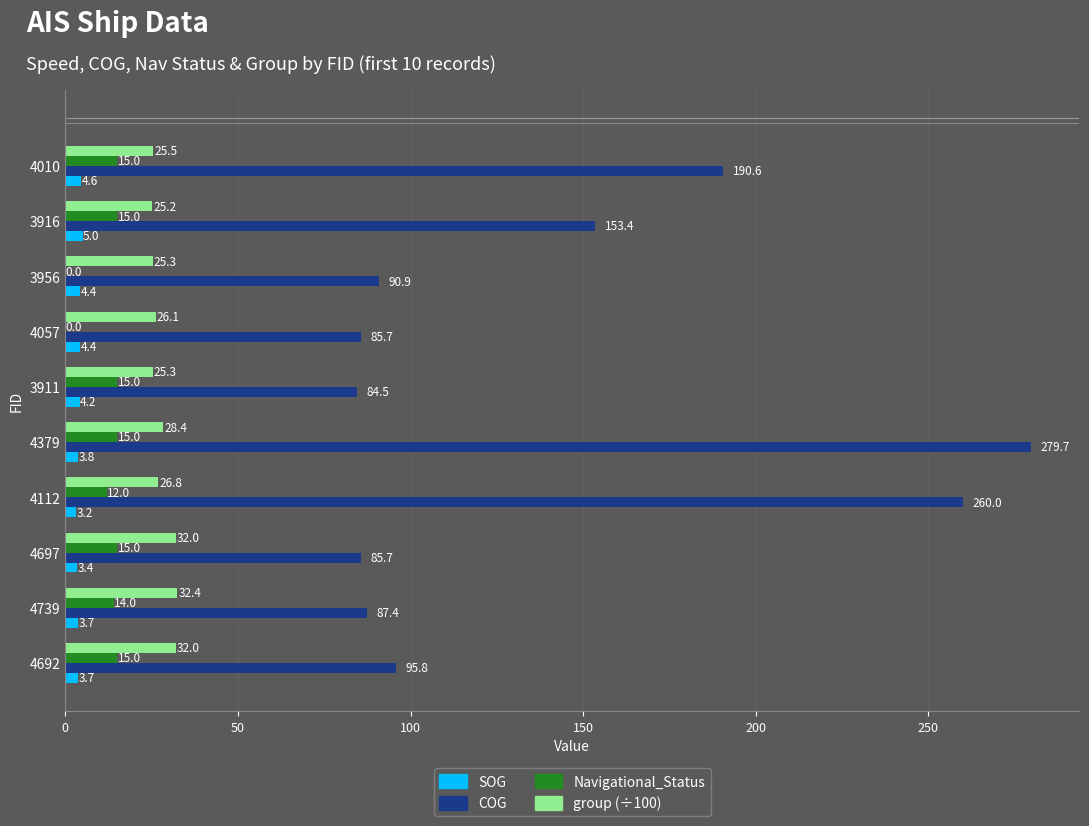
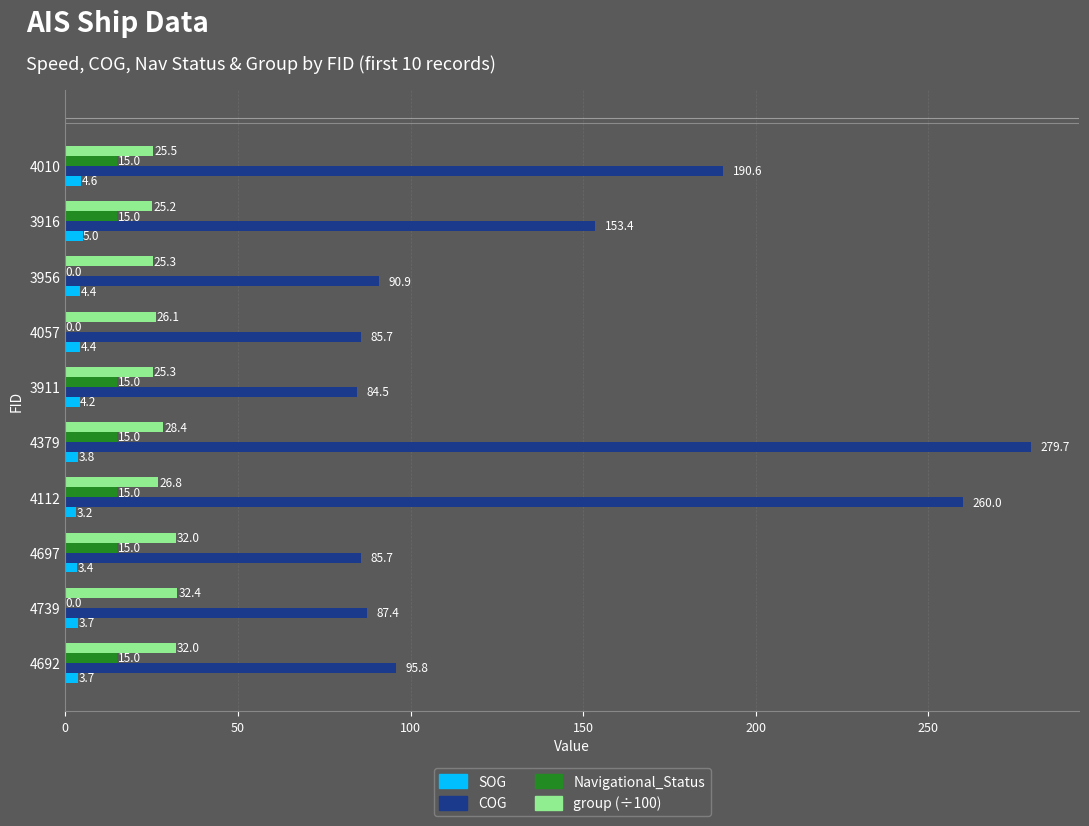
Navigational_Status, 4112: 12.0 -> 15.0
Navigational_Status, 4739: 14.0 -> 0.0
